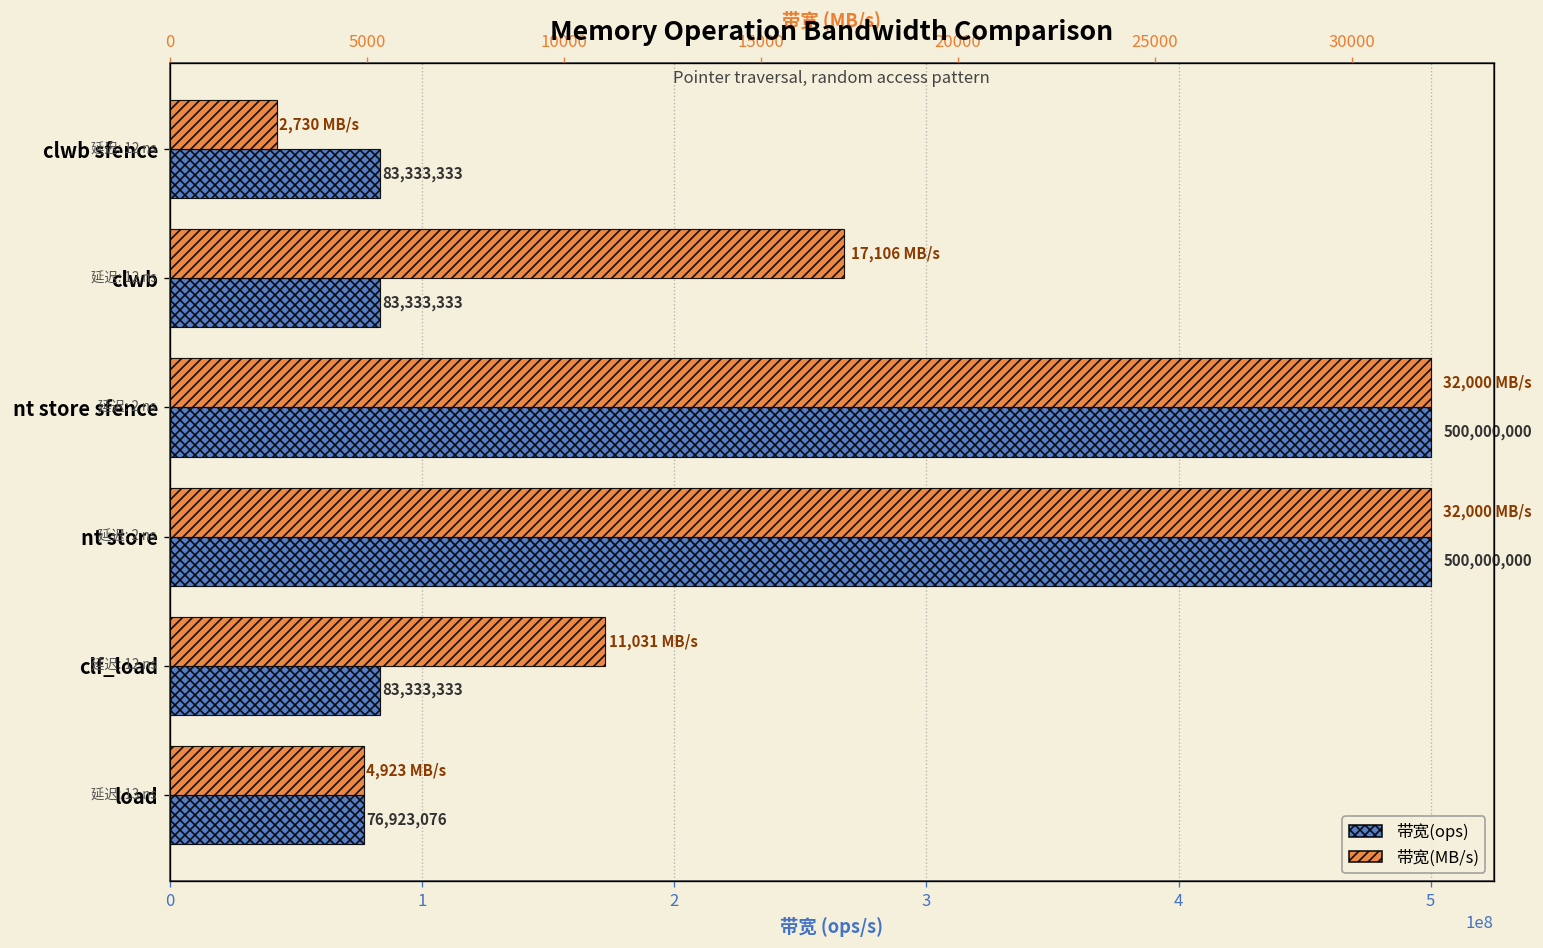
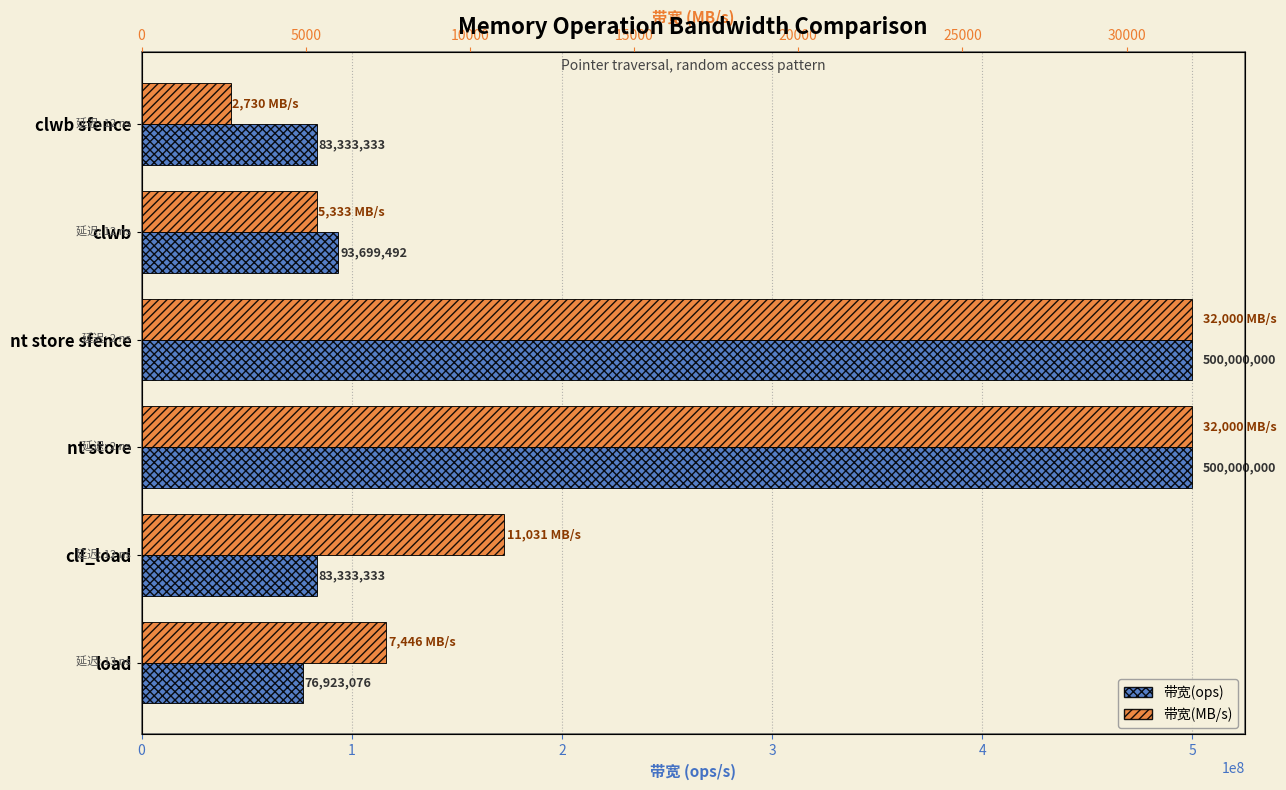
带宽(ops), clwb: 83,333,333 -> 93,699,492
带宽(MB/s), clwb: 17,106 -> 5,333
带宽(MB/s), load: 4,923 -> 7,446
